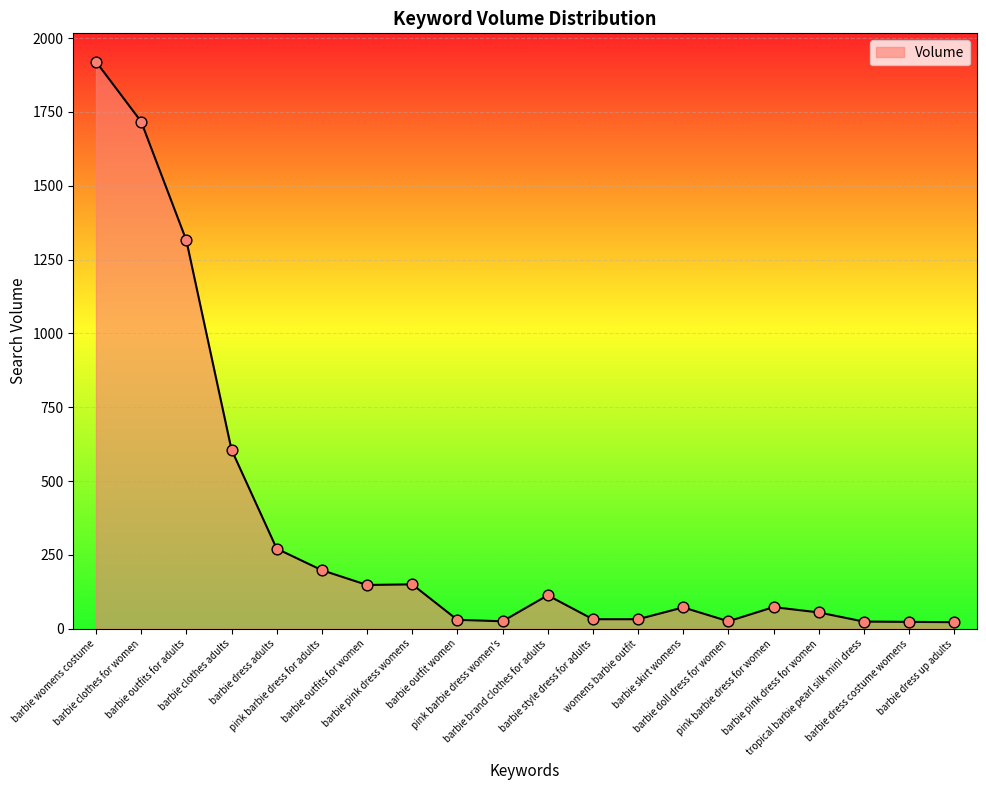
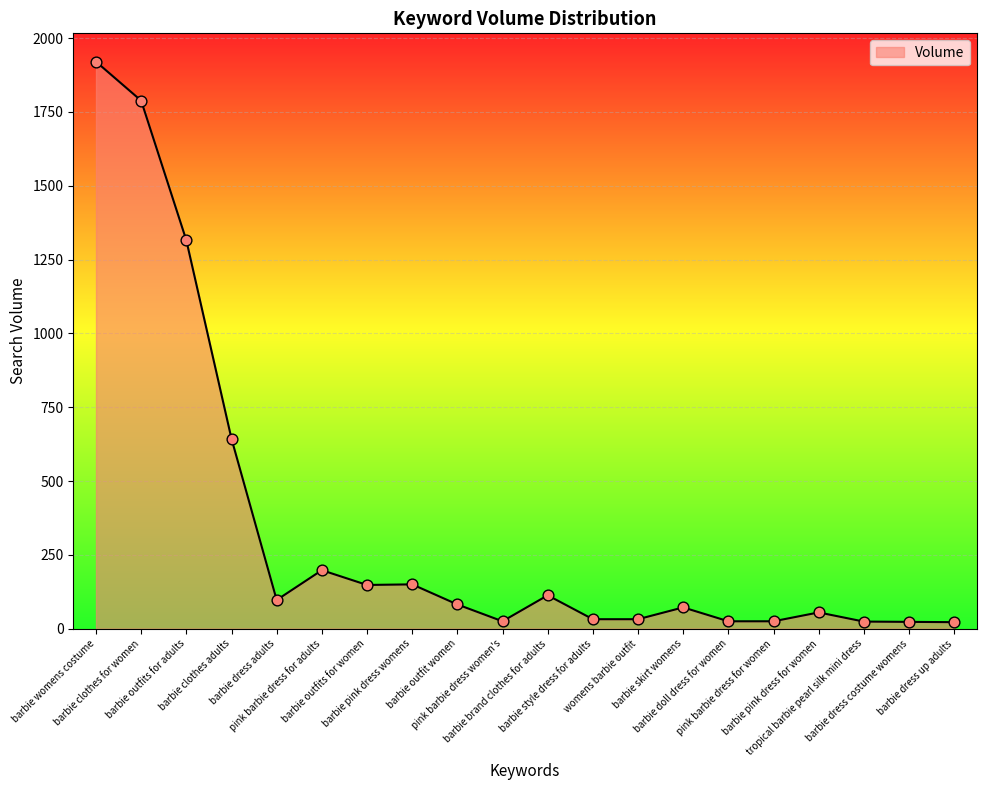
barbie clothes for women: 1720 -> 1790
barbie clothes adults: 610 -> 640
barbie dress adults: 270 -> 100
barbie outfit women: 30 -> 80
pink barbie dress for women: 70 -> 30
